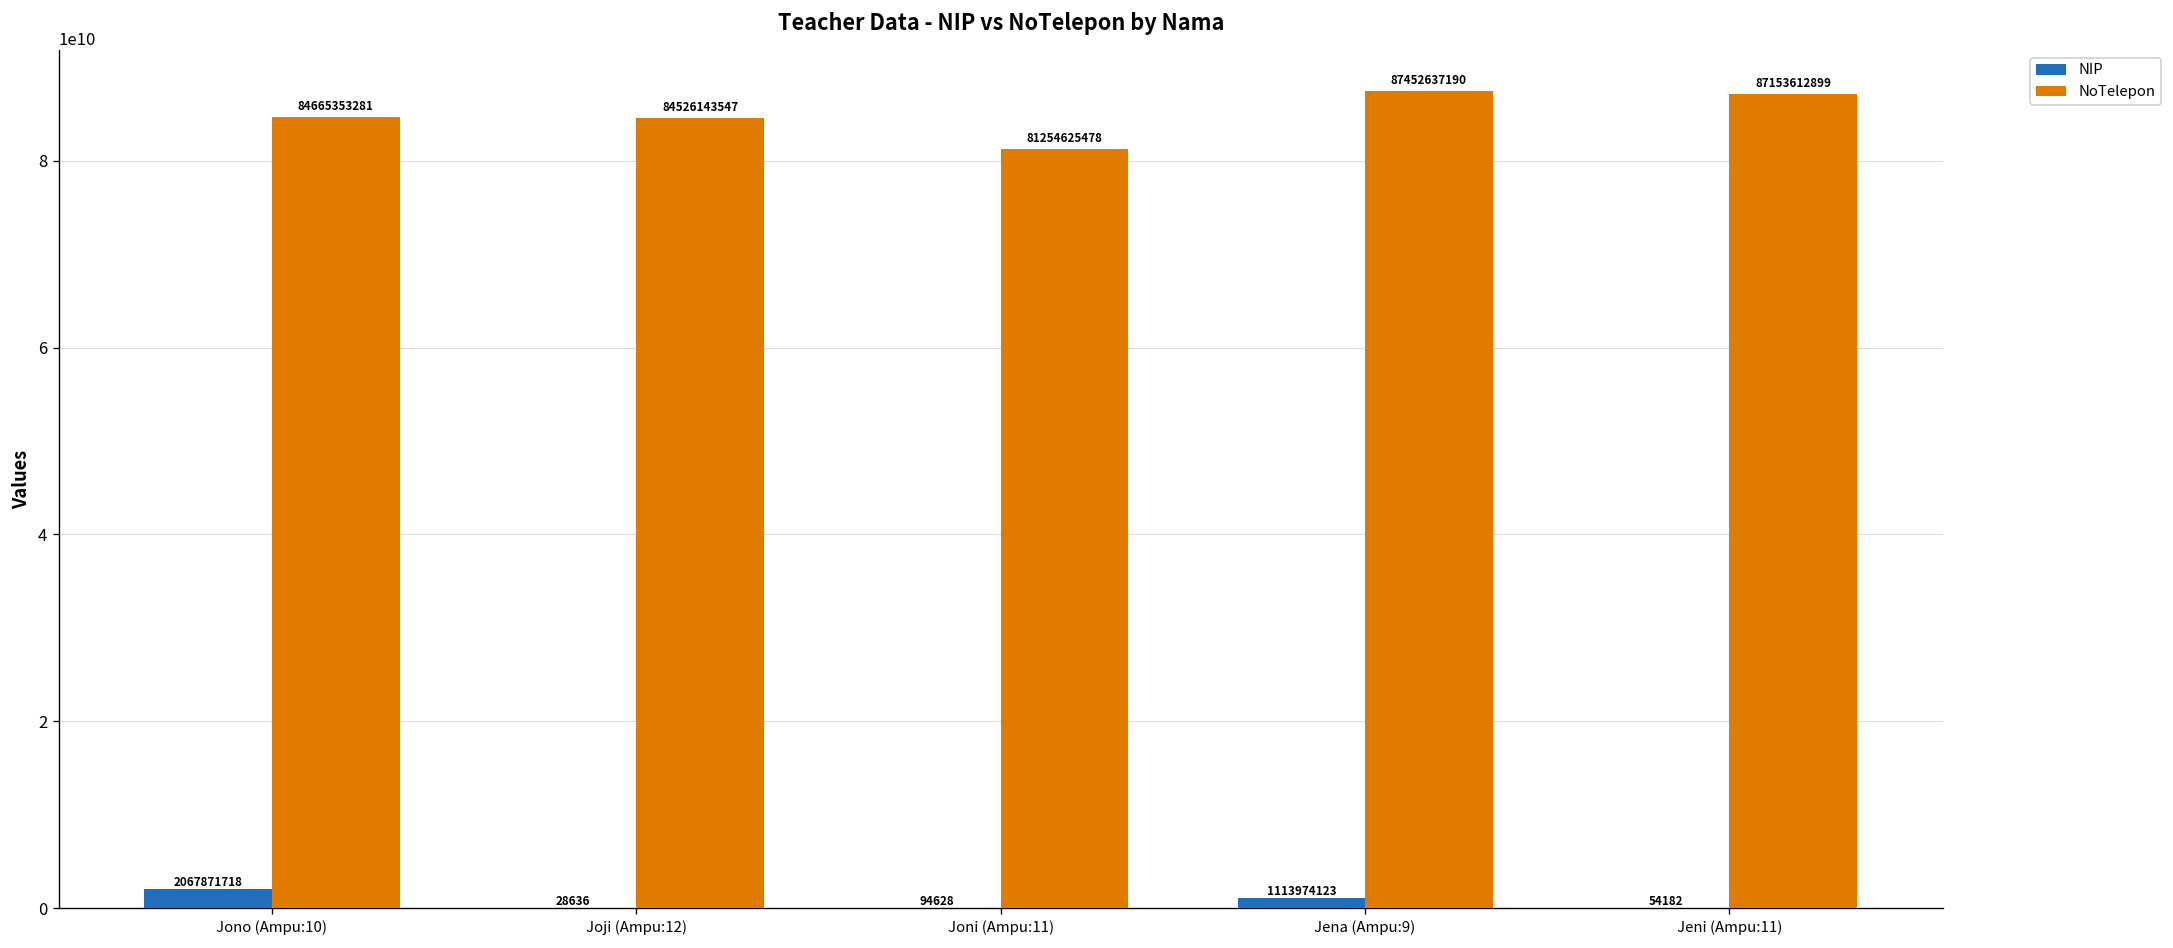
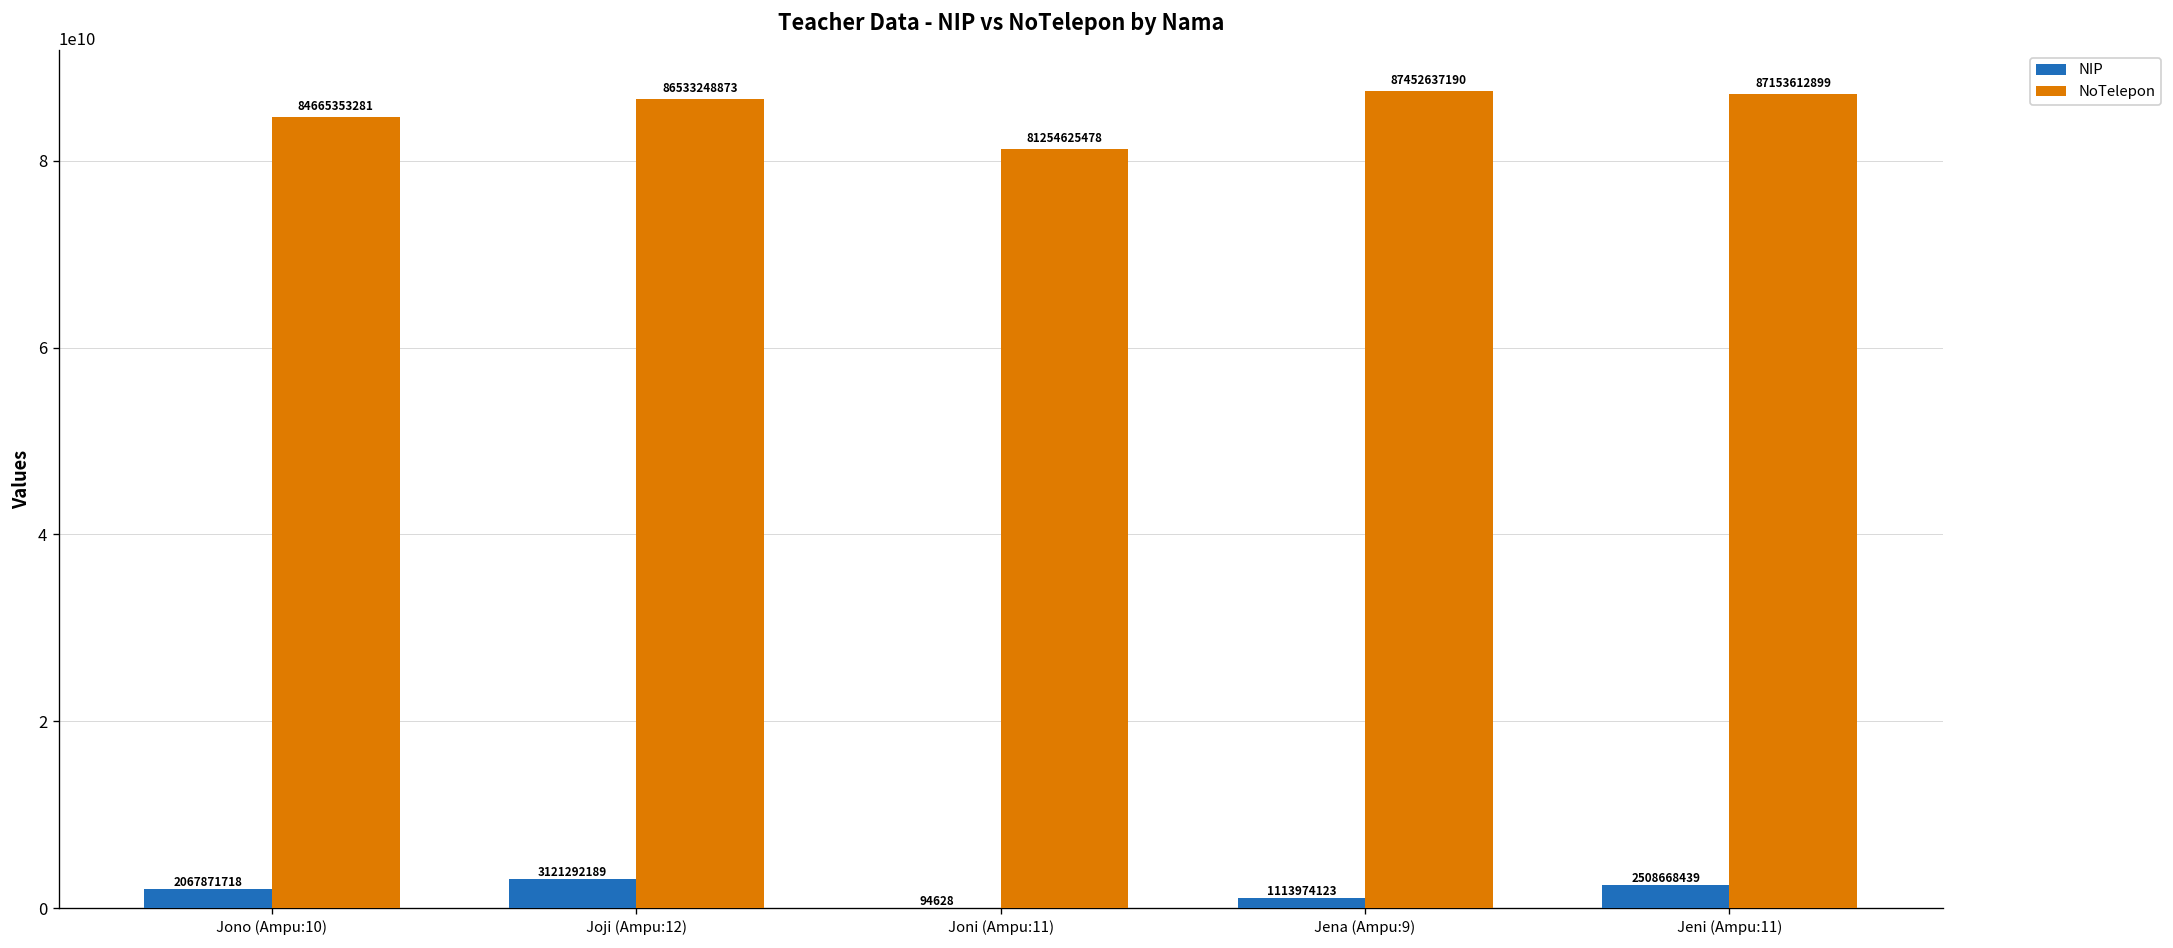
NIP, Joji (Ampu:12): 28636 -> 3121292189
NoTelepon, Joji (Ampu:12): 84526143547 -> 86533248873
NIP, Jeni (Ampu:11): 54182 -> 2508668439
